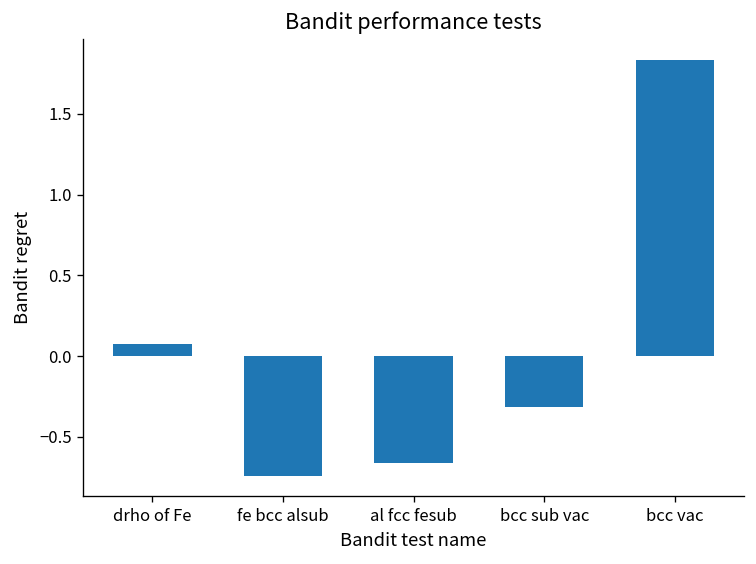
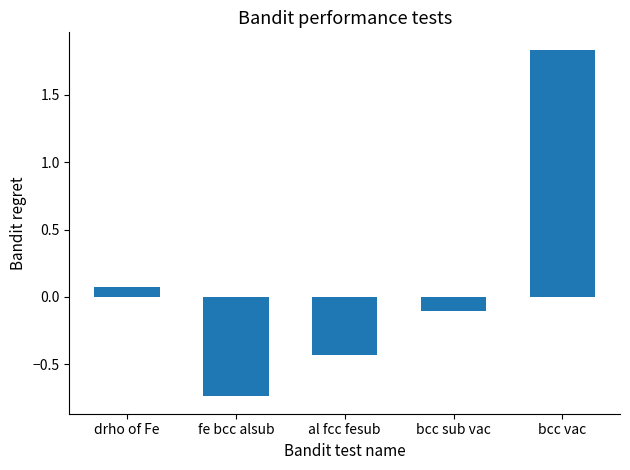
al fcc fesub: -0.66 -> -0.43
bcc sub vac: -0.31 -> -0.10
